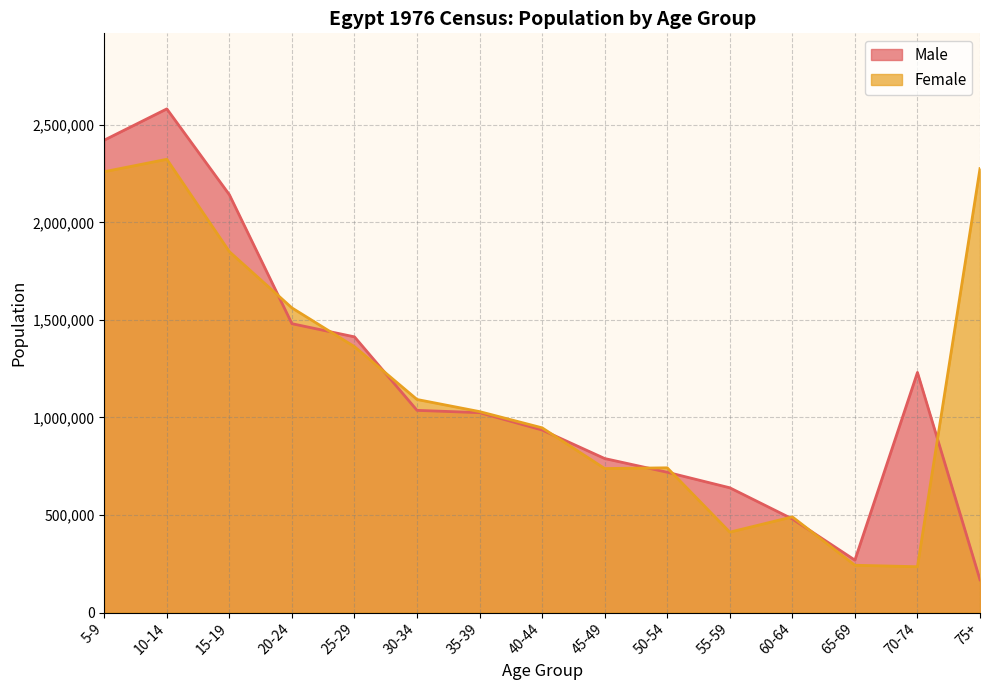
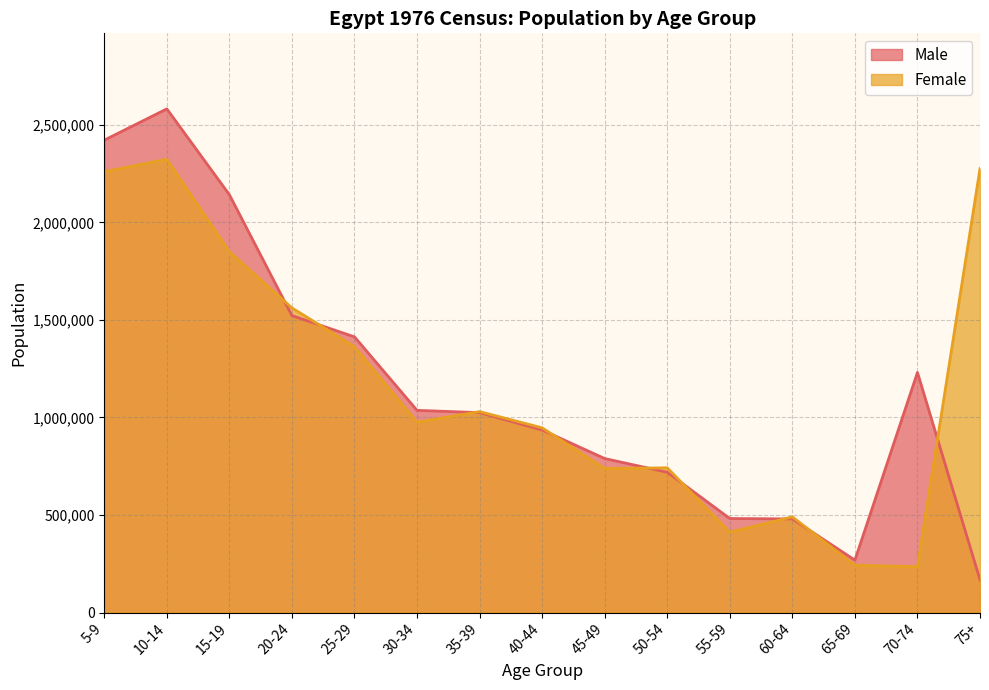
Male, 20-24: 1,480,000 -> 1,520,000
Female, 30-34: 1,090,000 -> 980,000
Male, 55-59: 640,000 -> 480,000
